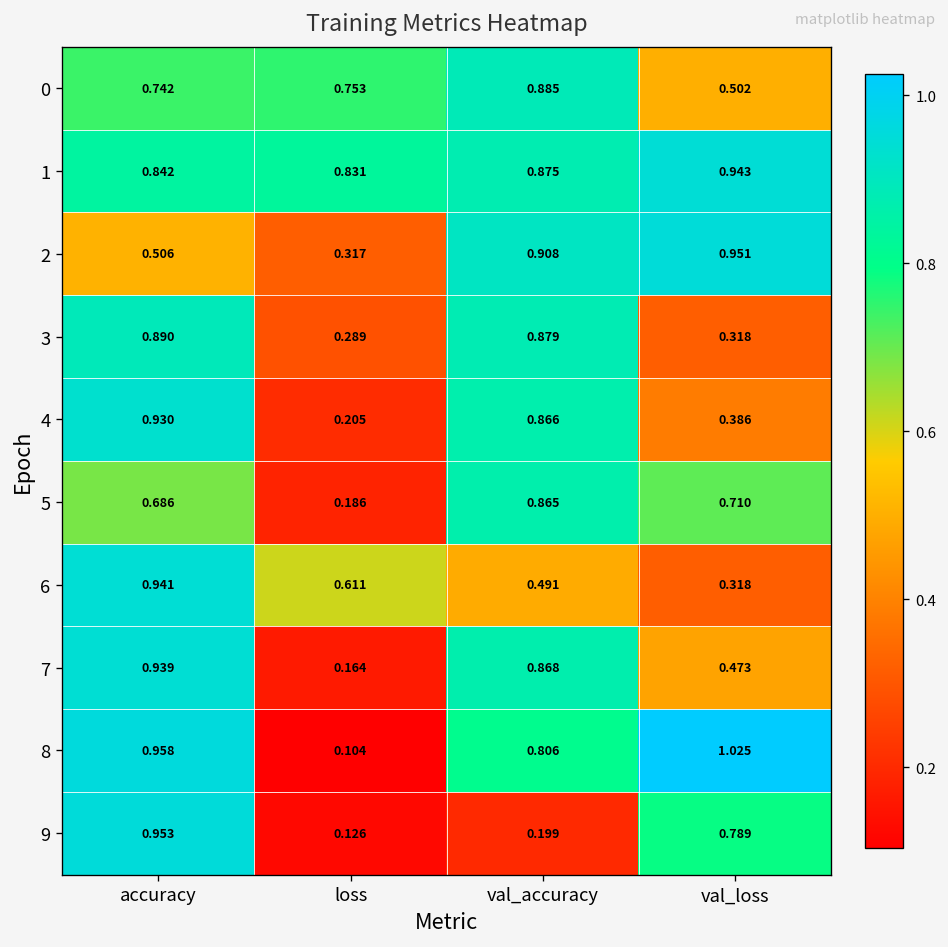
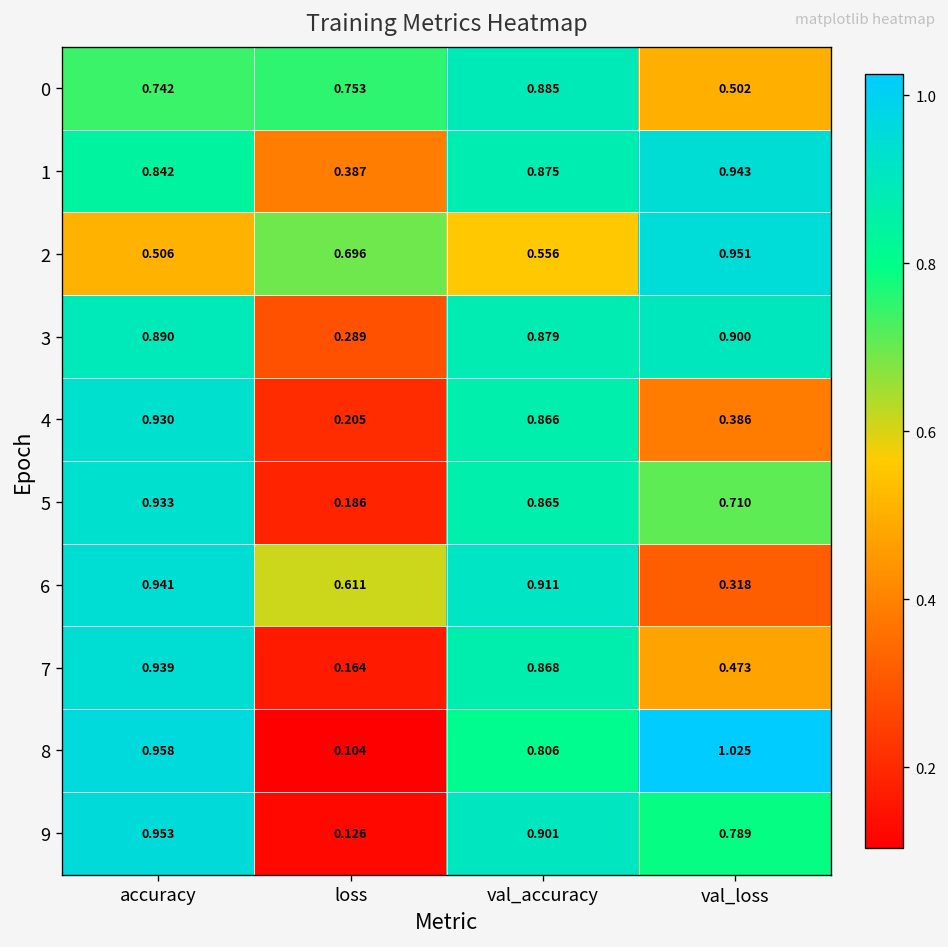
1, loss: 0.831 -> 0.387
2, loss: 0.317 -> 0.696
2, val_accuracy: 0.908 -> 0.556
3, val_loss: 0.318 -> 0.900
5, accuracy: 0.686 -> 0.933
6, val_accuracy: 0.491 -> 0.911
9, val_accuracy: 0.199 -> 0.901
